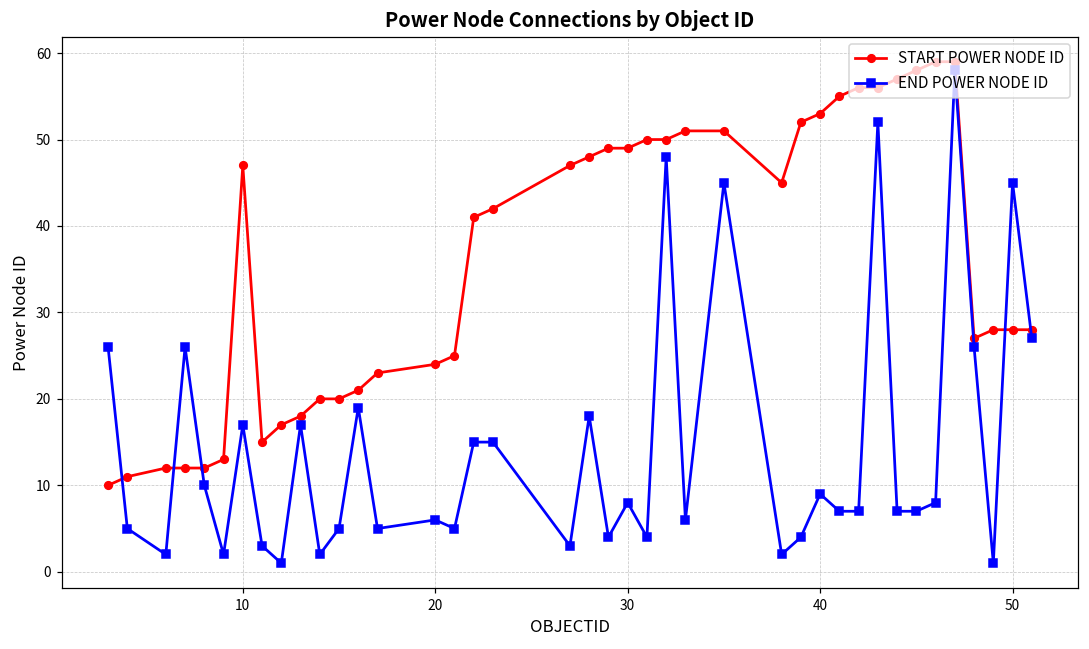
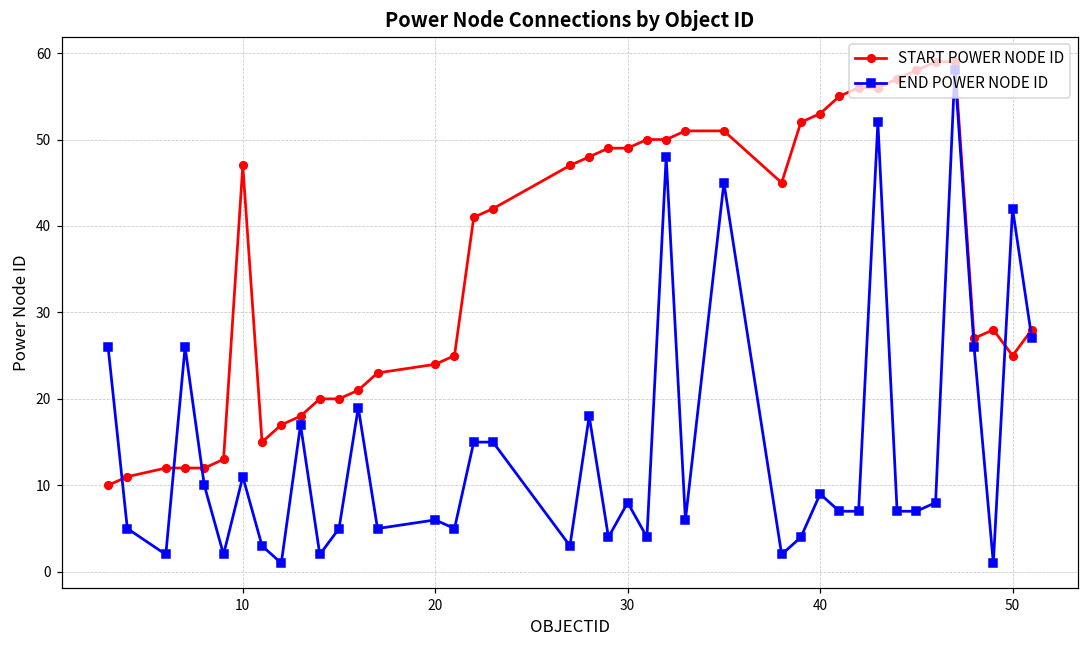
END POWER NODE ID, 10: 17 -> 11
START POWER NODE ID, 50: 28 -> 25
END POWER NODE ID, 50: 45 -> 42
